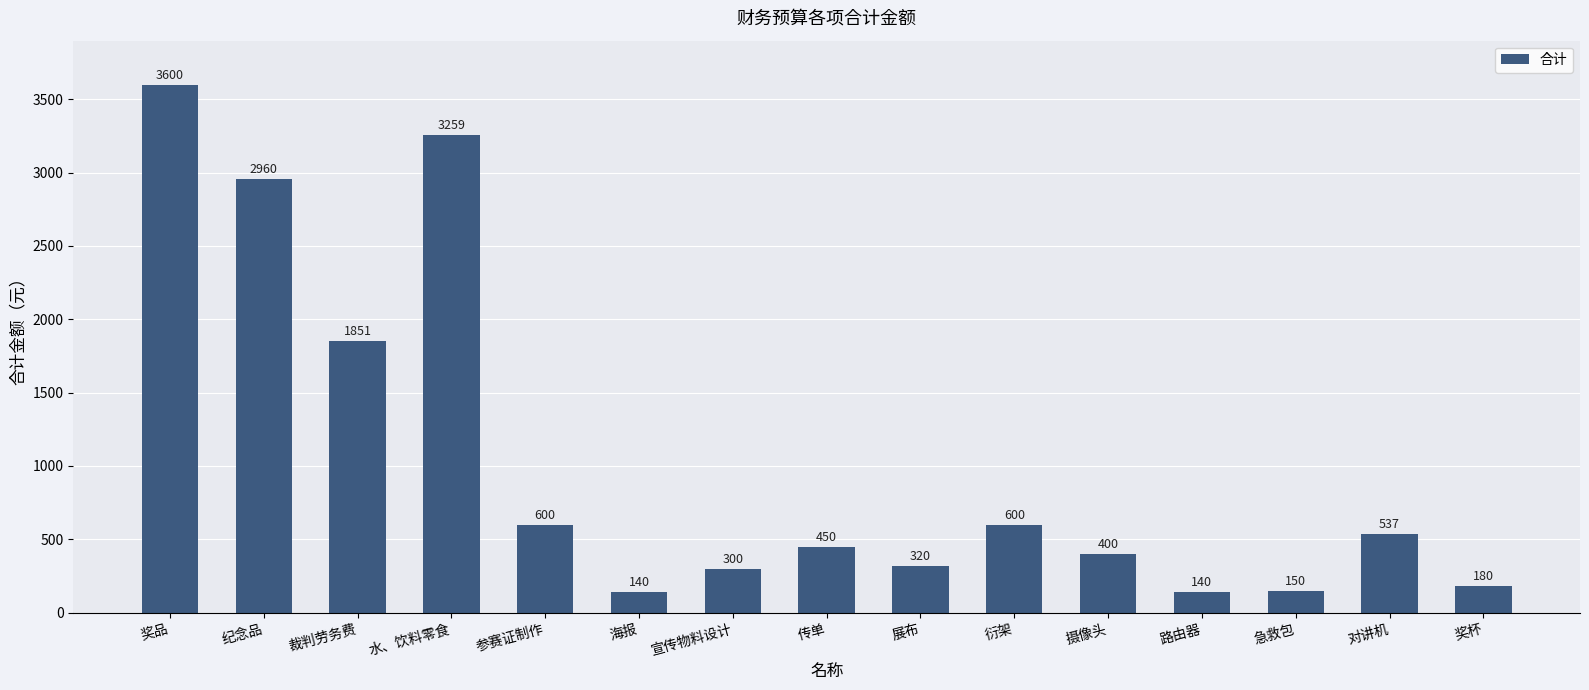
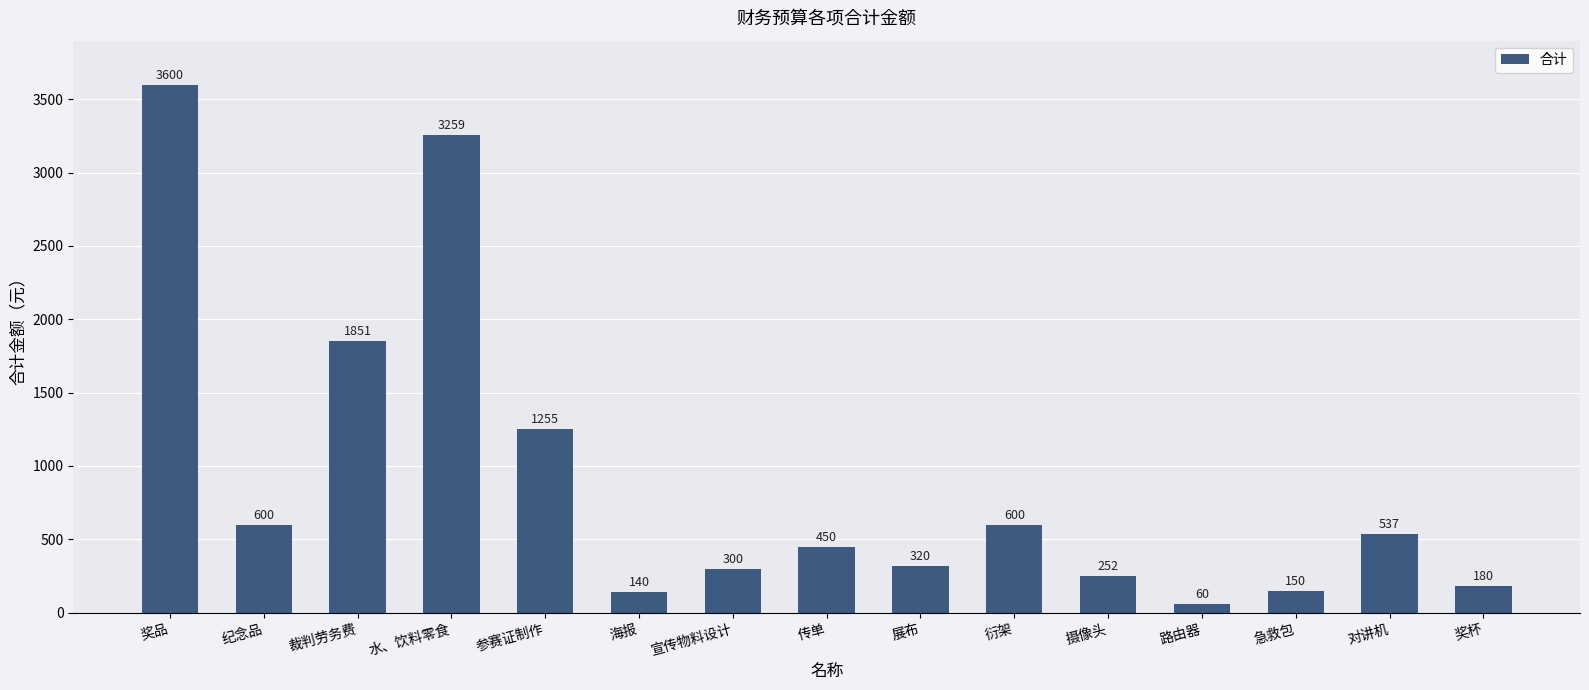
纪念品: 2960 -> 600
参赛证制作: 600 -> 1255
摄像头: 400 -> 252
路由器: 140 -> 60
